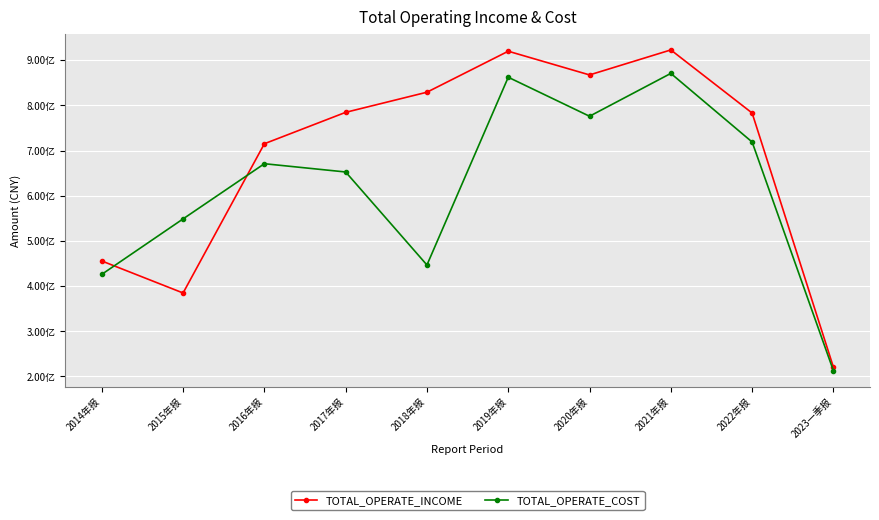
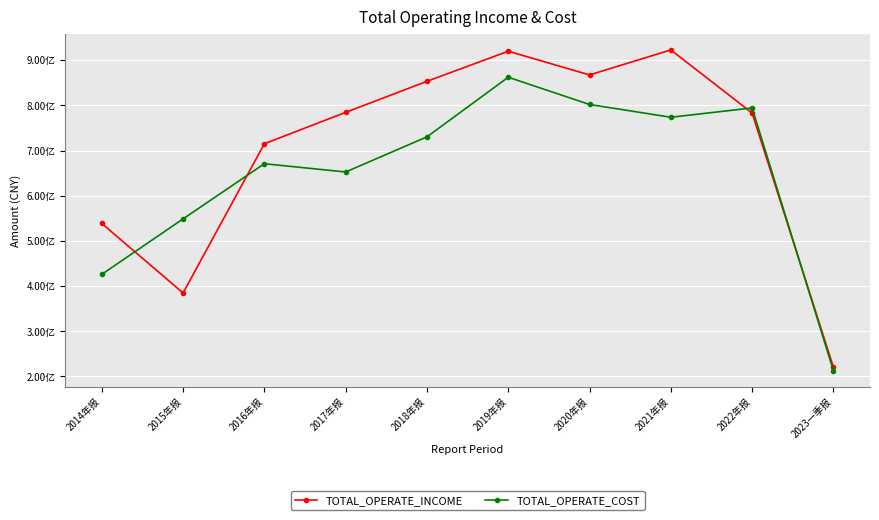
TOTAL_OPERATE_INCOME, 2014年报: 4.6亿 -> 5.4亿
TOTAL_OPERATE_INCOME, 2018年报: 8.3亿 -> 8.5亿
TOTAL_OPERATE_COST, 2018年报: 4.5亿 -> 7.3亿
TOTAL_OPERATE_COST, 2020年报: 7.8亿 -> 8.0亿
TOTAL_OPERATE_COST, 2021年报: 8.7亿 -> 7.7亿
TOTAL_OPERATE_COST, 2022年报: 7.2亿 -> 7.9亿
